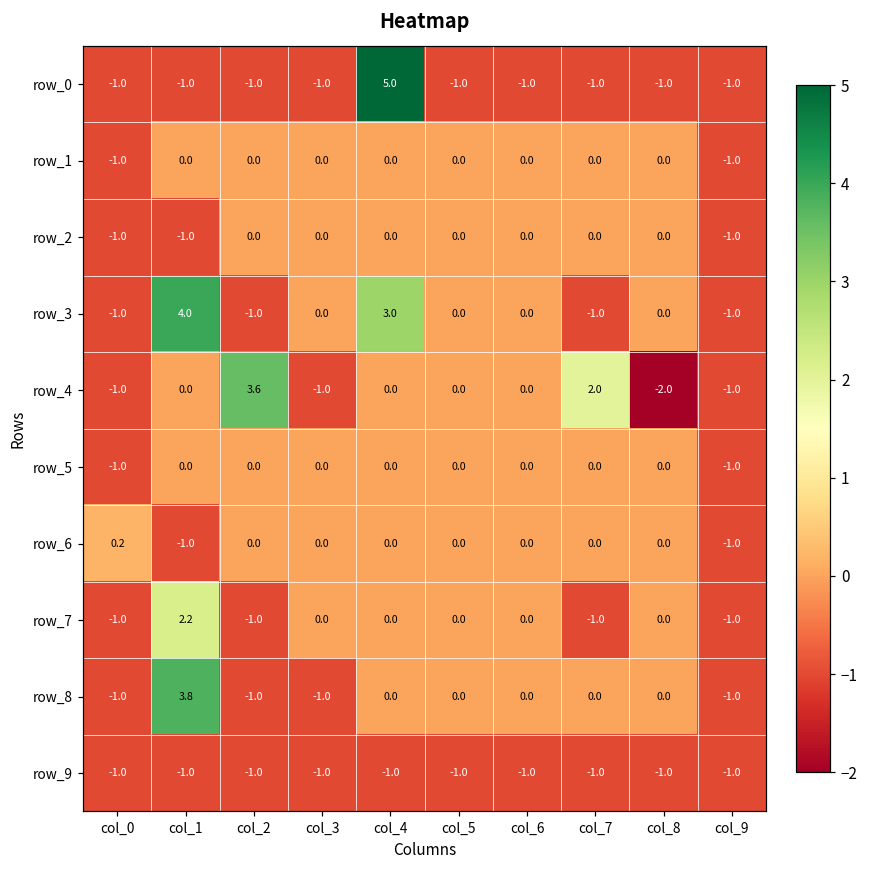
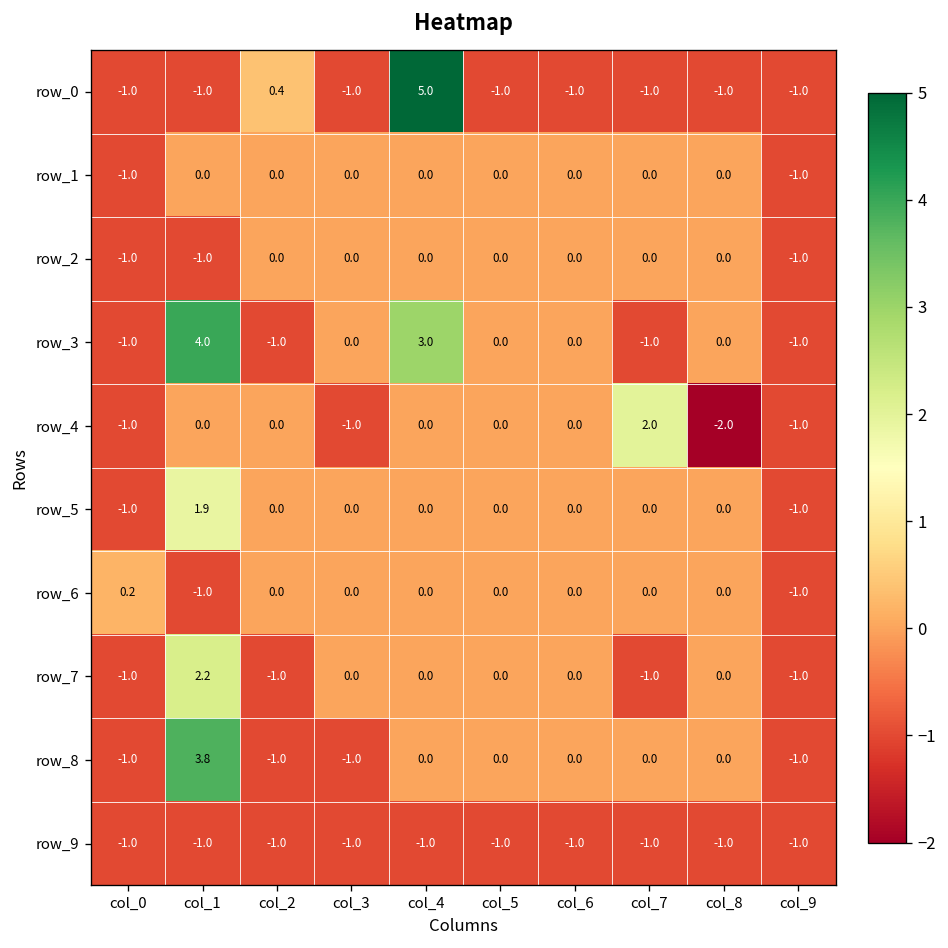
row_0, col_2: -1.0 -> 0.4
row_4, col_2: 3.6 -> 0.0
row_5, col_1: 0.0 -> 1.9
